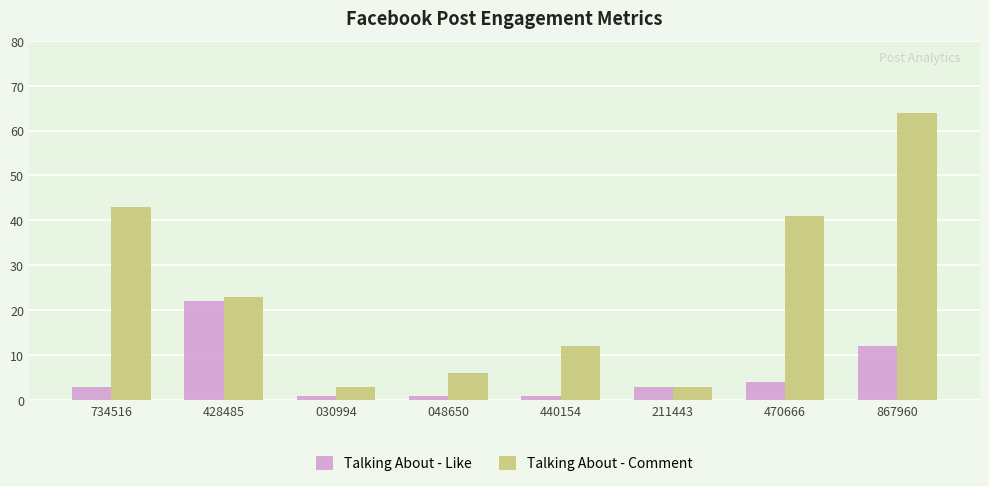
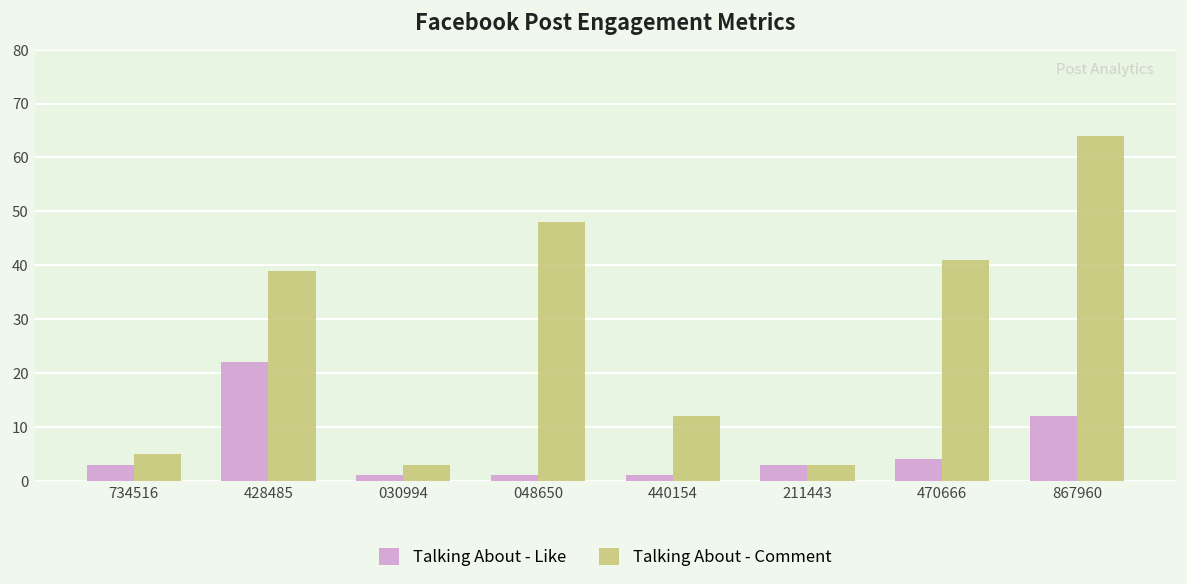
Talking About - Comment, 734516: 43 -> 5
Talking About - Comment, 428485: 23 -> 39
Talking About - Comment, 048650: 6 -> 48
